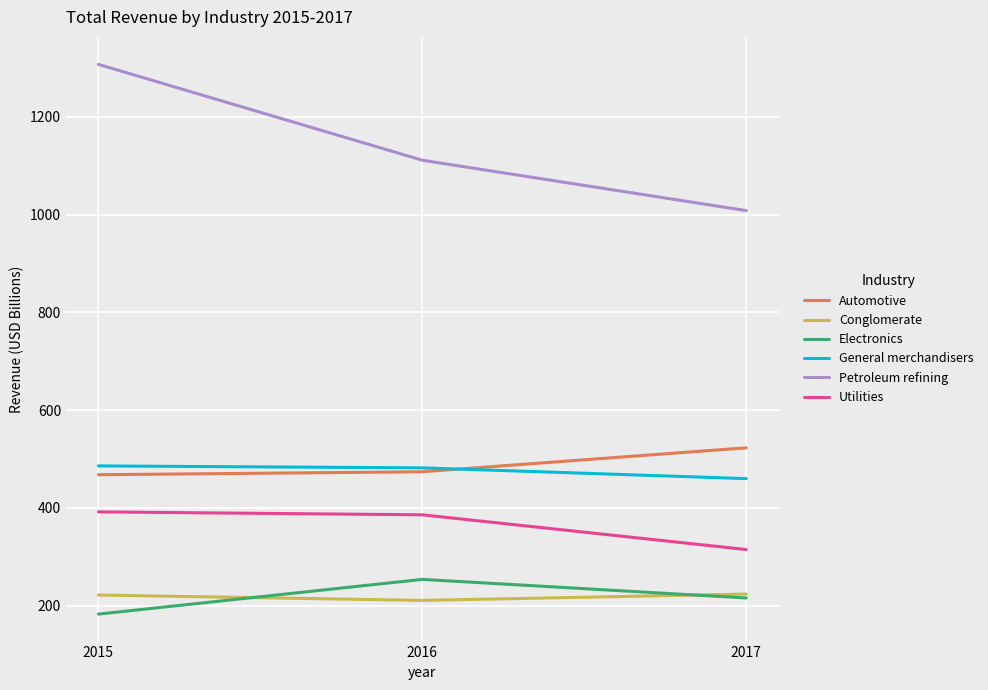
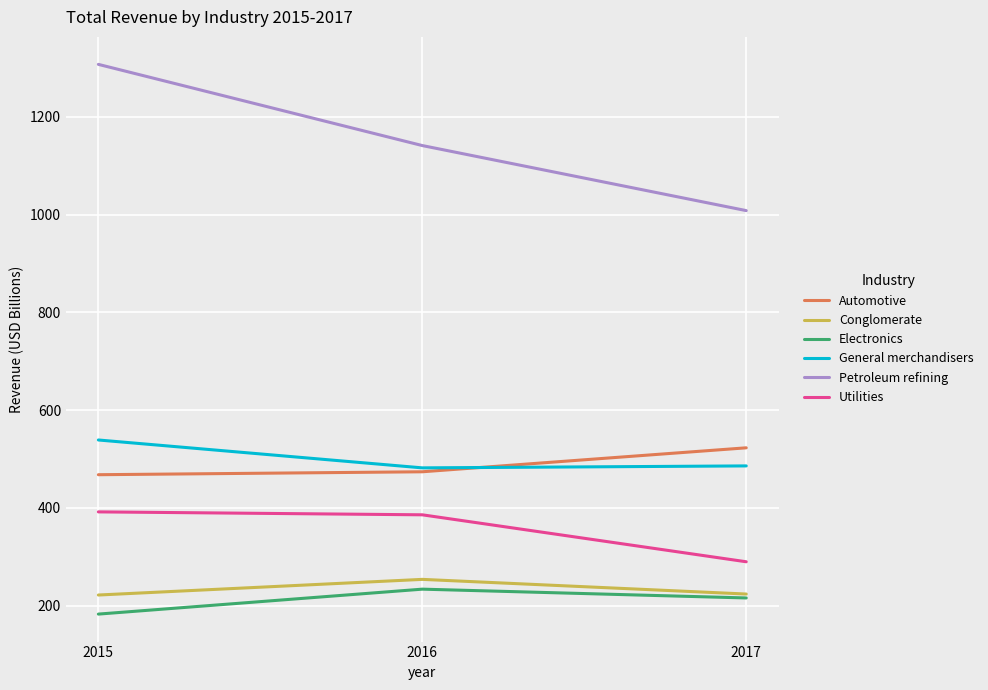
General merchandisers, 2015: 490 -> 540
Conglomerate, 2016: 210 -> 250
Electronics, 2016: 250 -> 230
Petroleum refining, 2016: 1110 -> 1140
General merchandisers, 2017: 460 -> 490
Utilities, 2017: 320 -> 290
